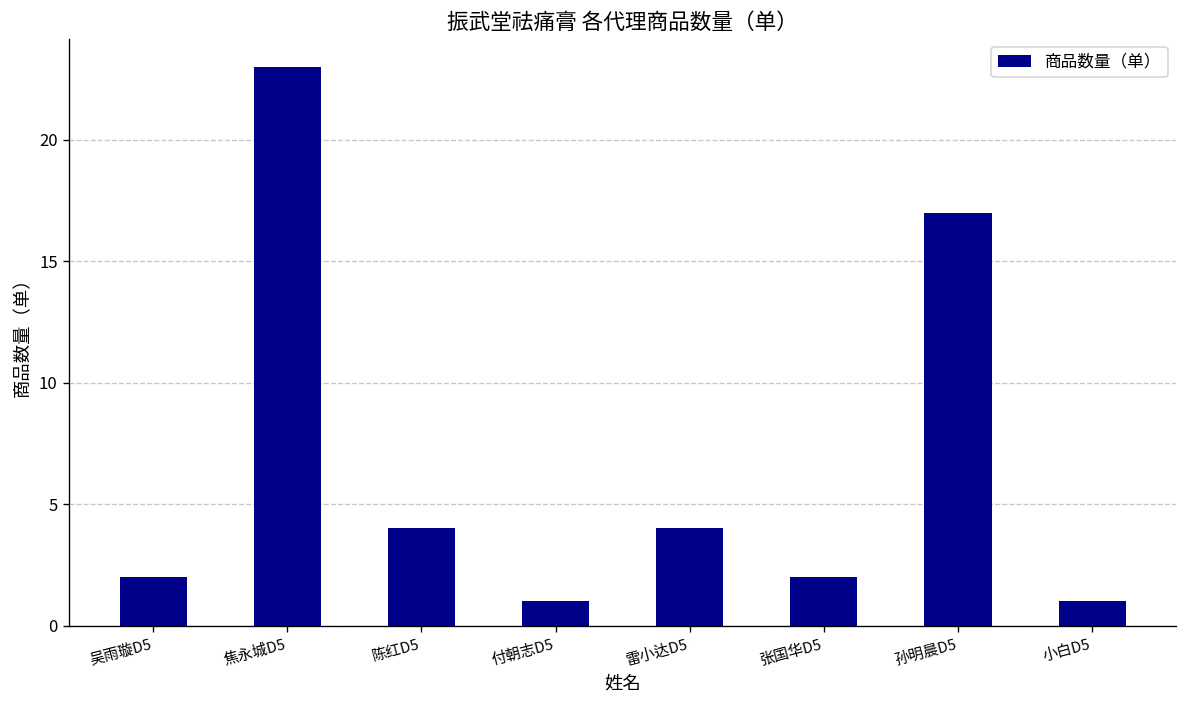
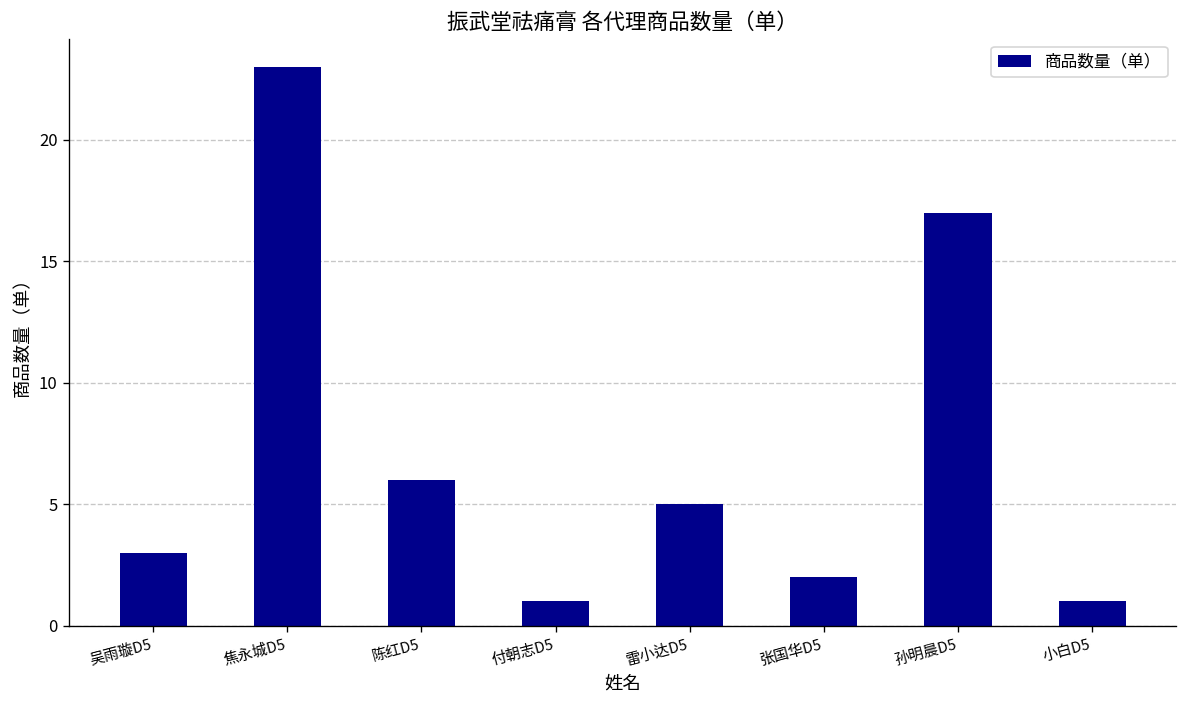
吴雨璇D5: 2 -> 3
陈红D5: 4 -> 6
雷小达D5: 4 -> 5
